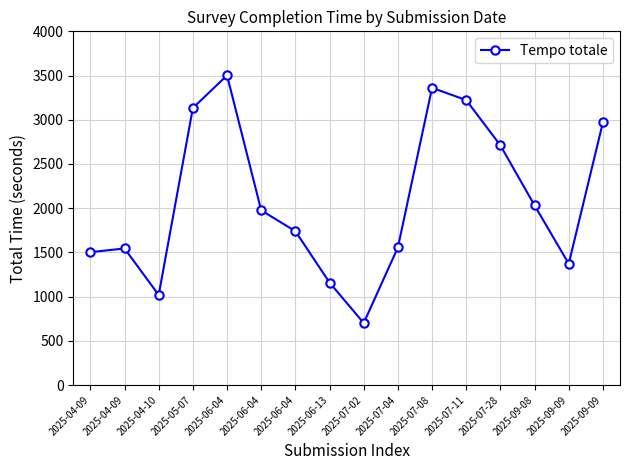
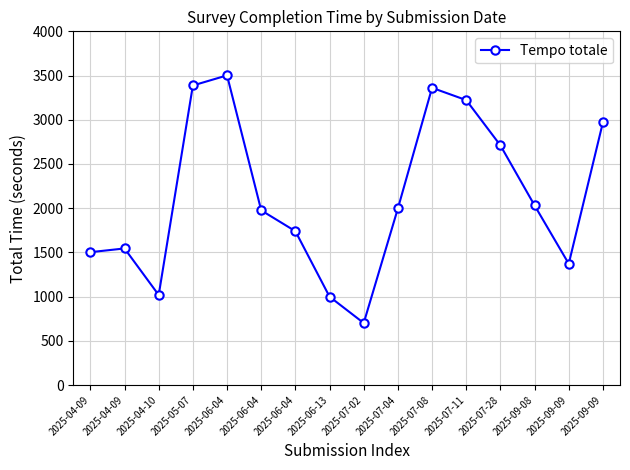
2025-05-07: 3100 -> 3400
2025-06-13: 1200 -> 1000
2025-07-04: 1600 -> 2000
